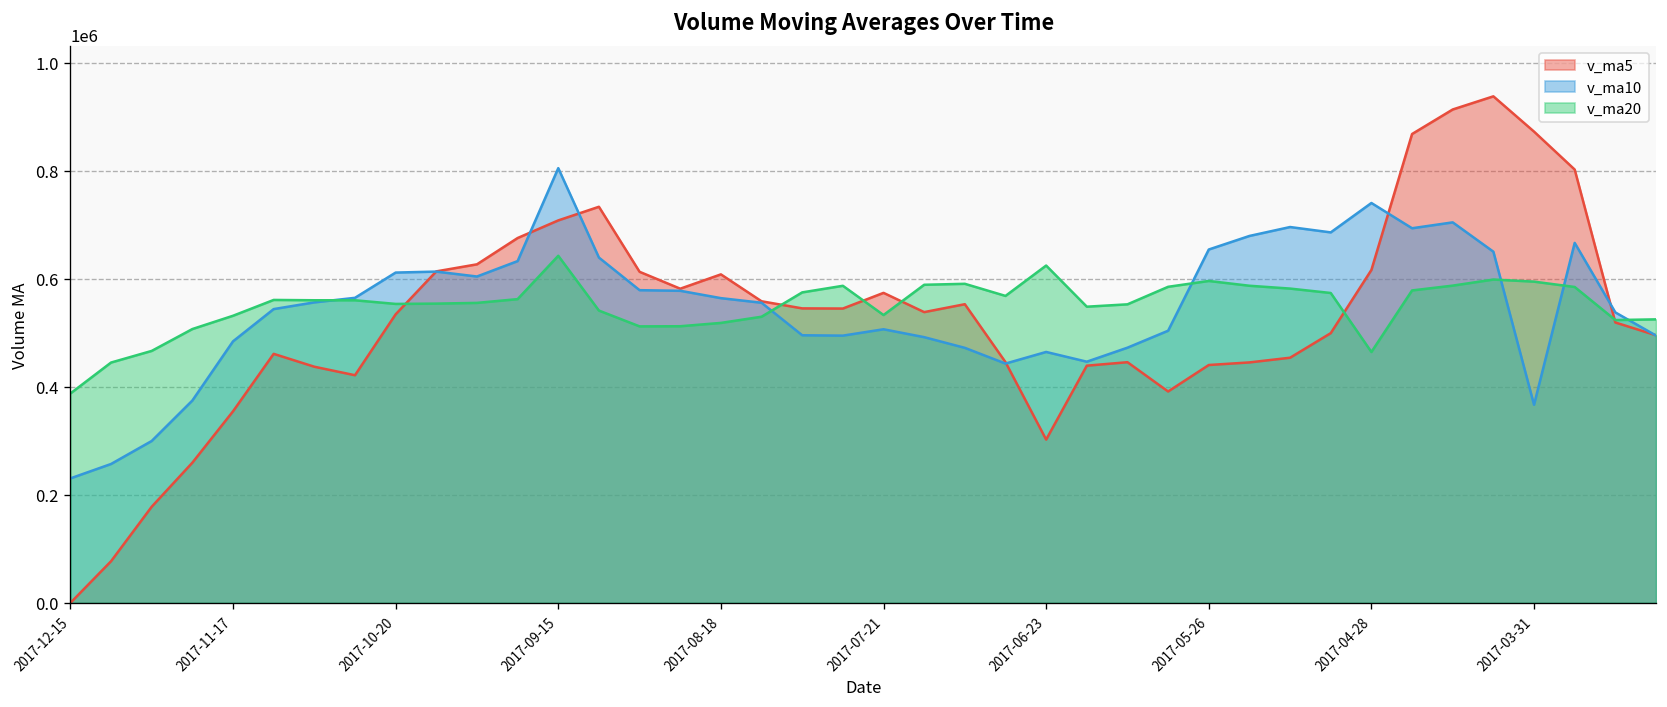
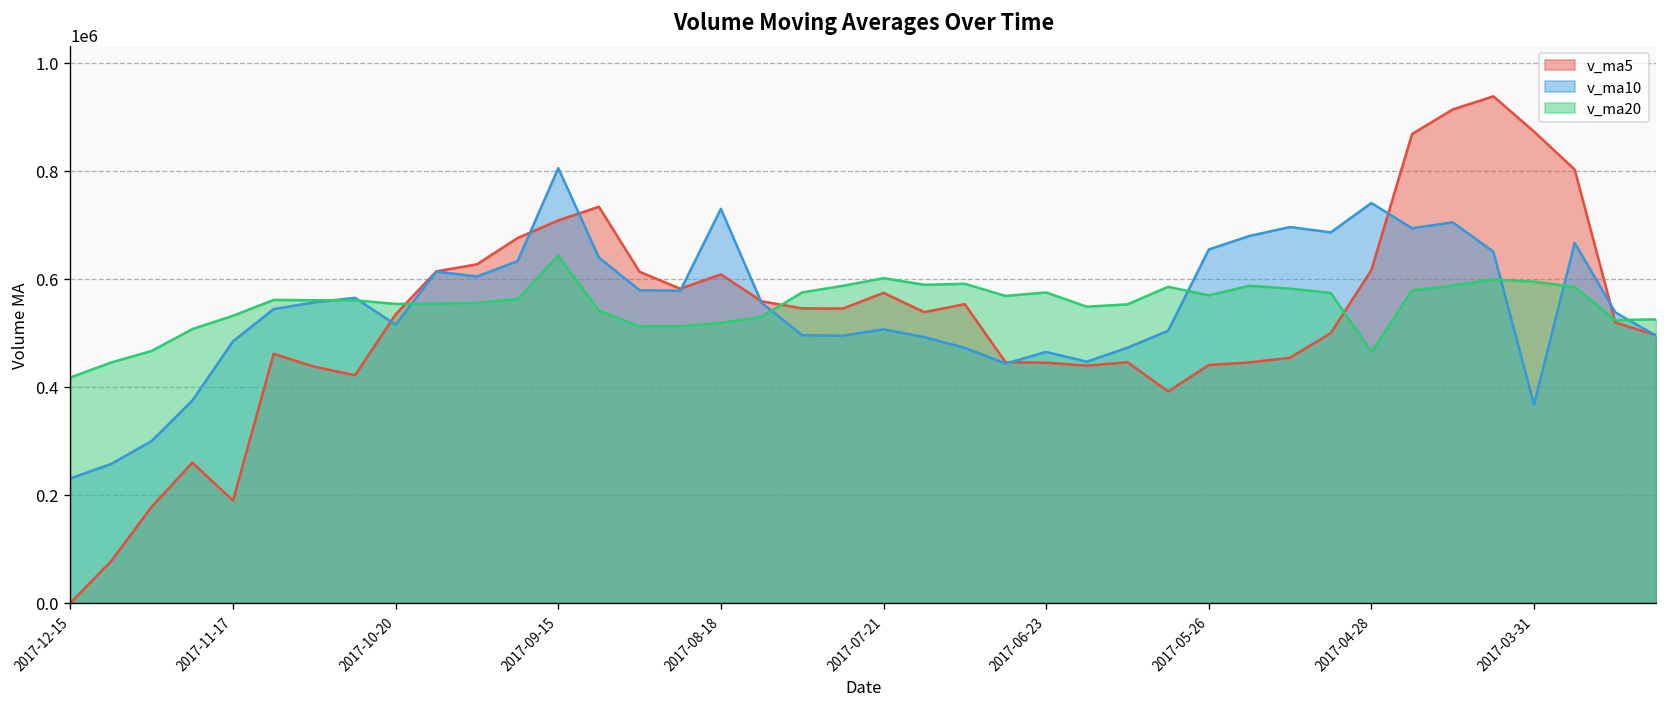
v_ma20, 2017-12-15: 390000 -> 420000
v_ma5, 2017-11-17: 350000 -> 190000
v_ma10, 2017-10-20: 610000 -> 520000
v_ma10, 2017-08-18: 560000 -> 730000
v_ma20, 2017-07-21: 530000 -> 600000
v_ma5, 2017-06-23: 300000 -> 440000
v_ma20, 2017-06-23: 620000 -> 570000
v_ma20, 2017-05-26: 600000 -> 570000
